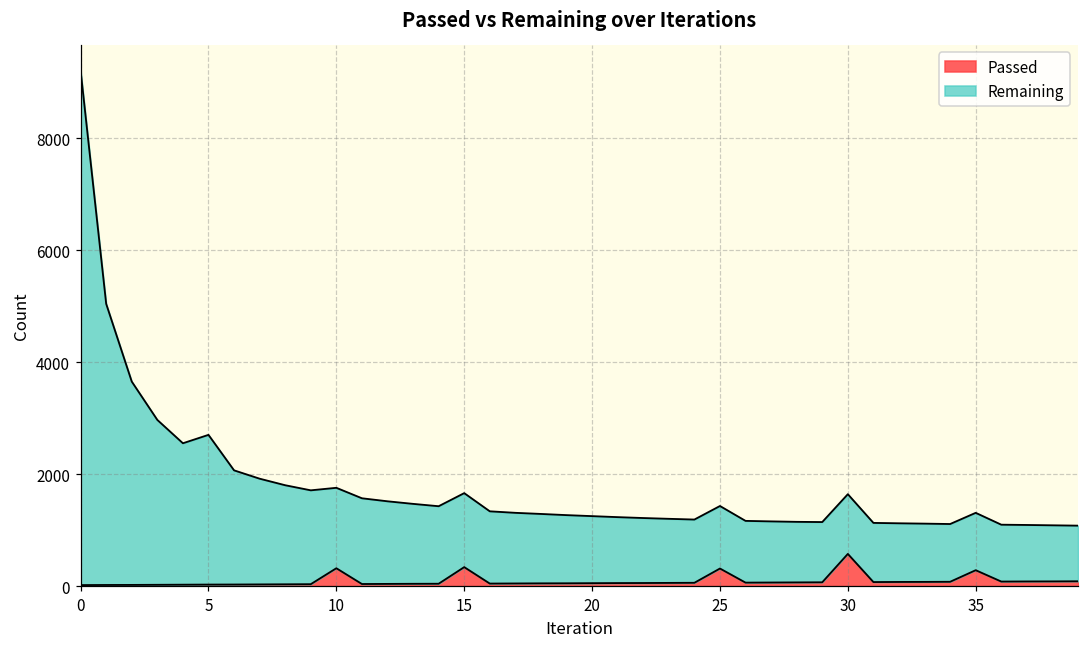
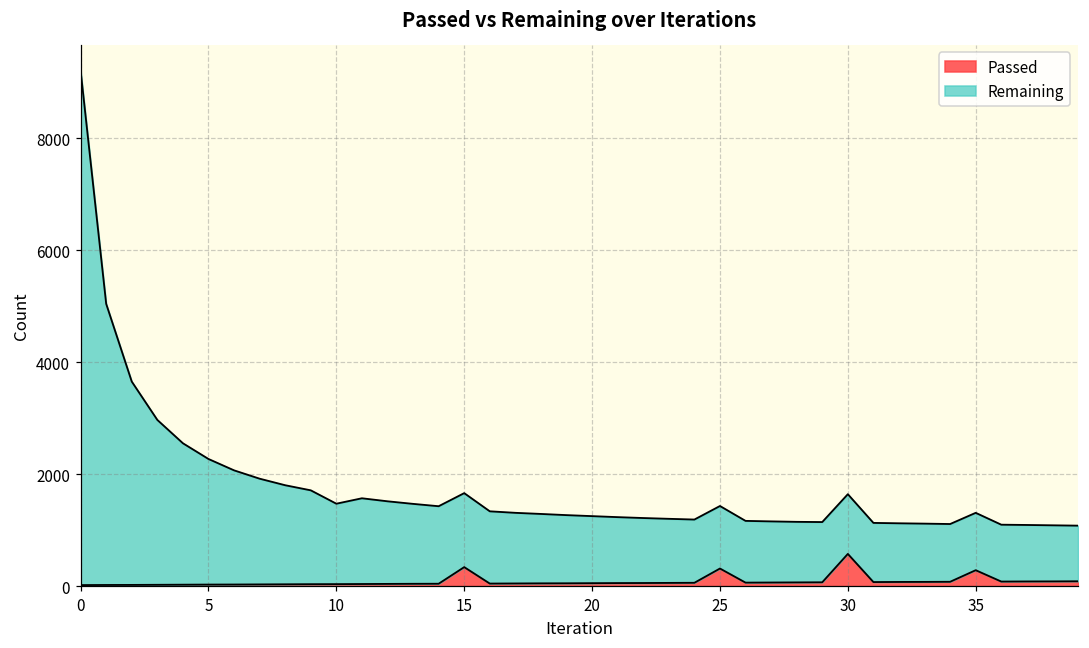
Remaining, 5: 2700 -> 2200
Passed, 10: 300 -> 0
